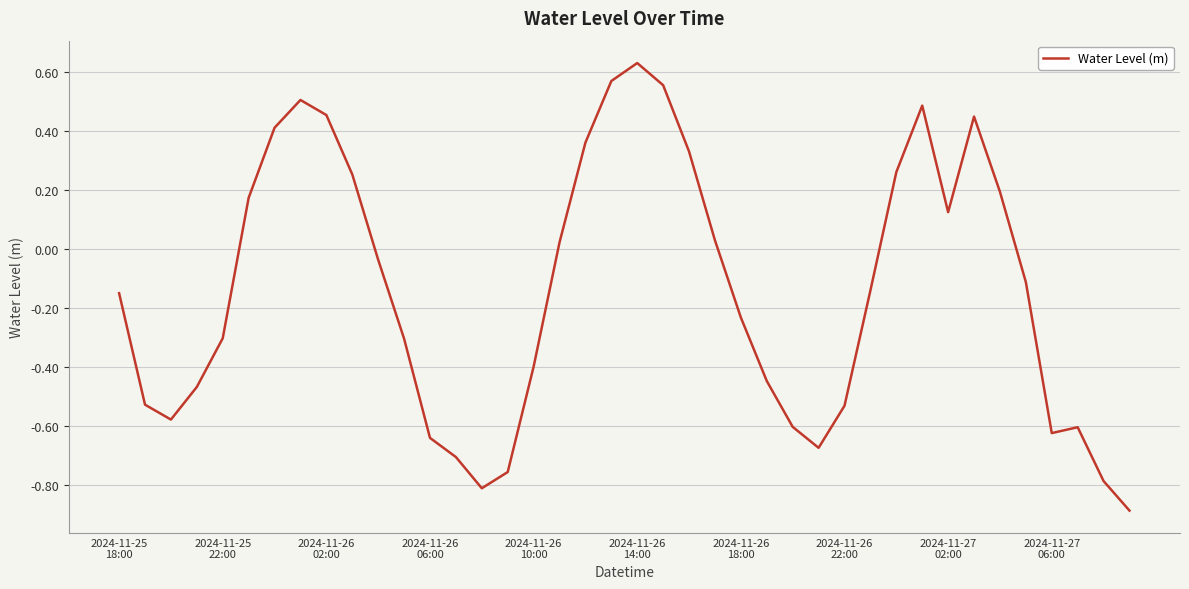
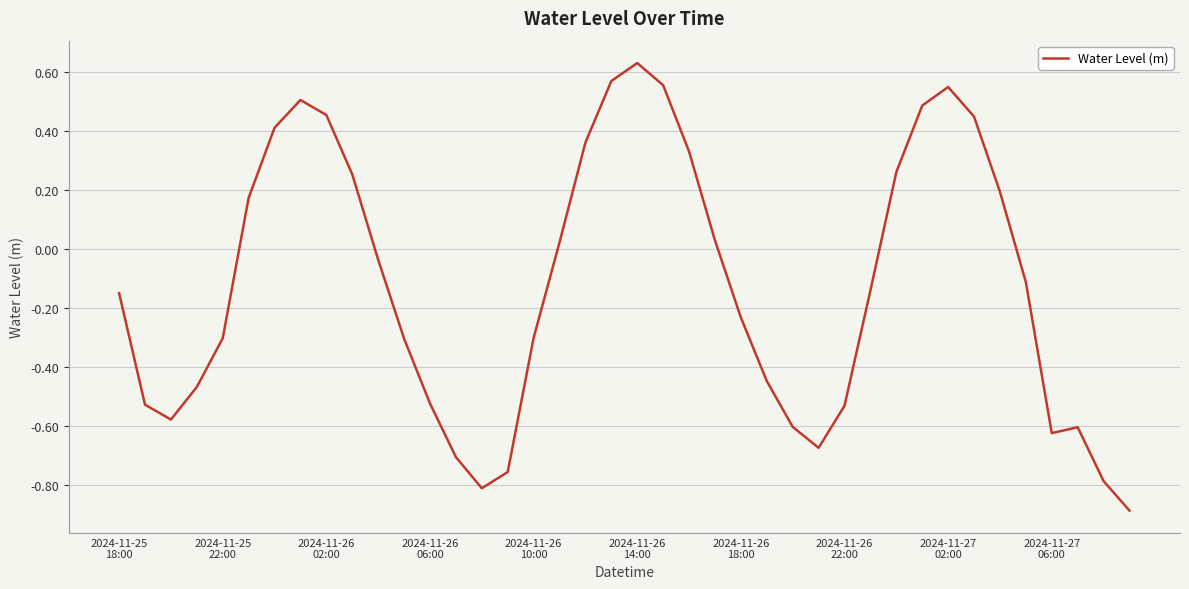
2024-11-26 06:00: -0.64 -> -0.52
2024-11-26 10:00: -0.40 -> -0.30
2024-11-27 02:00: 0.13 -> 0.55
